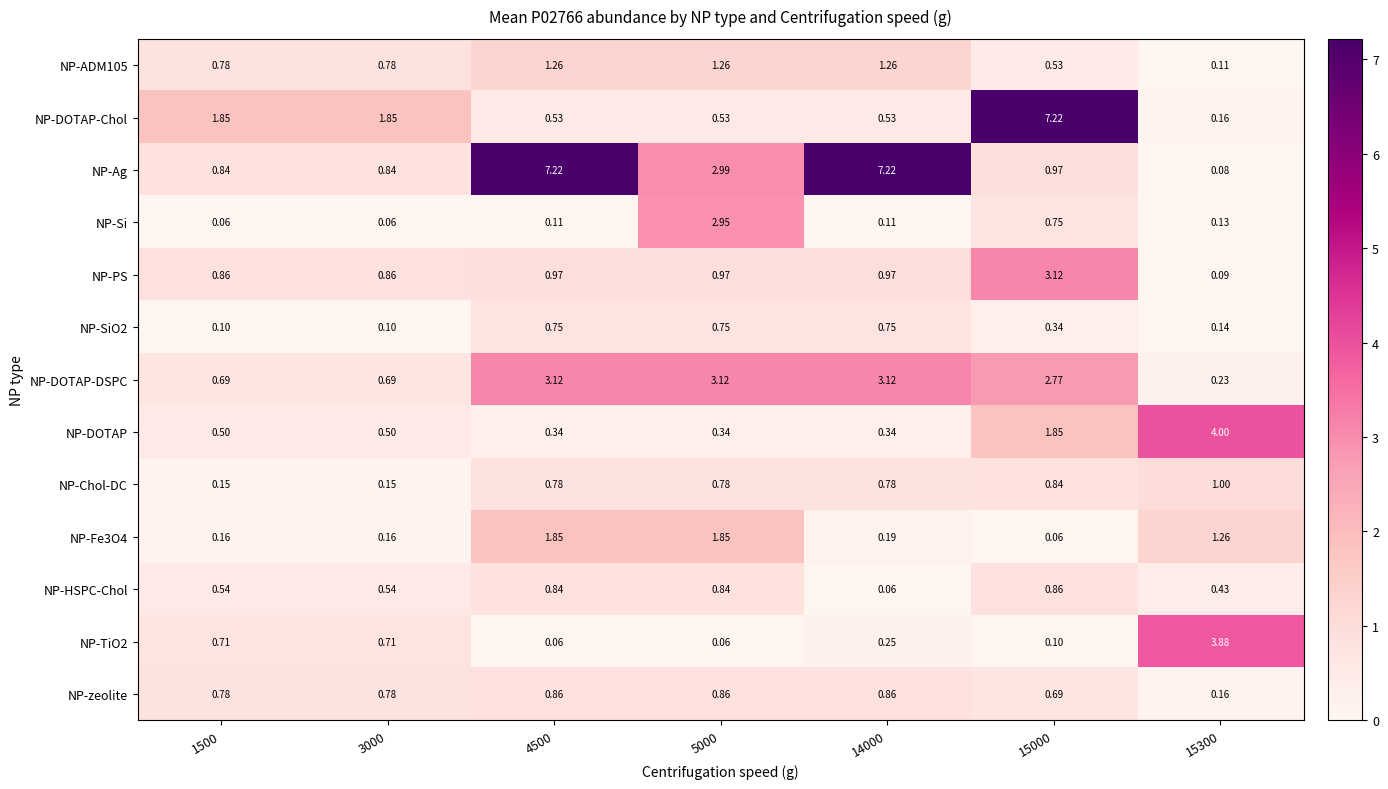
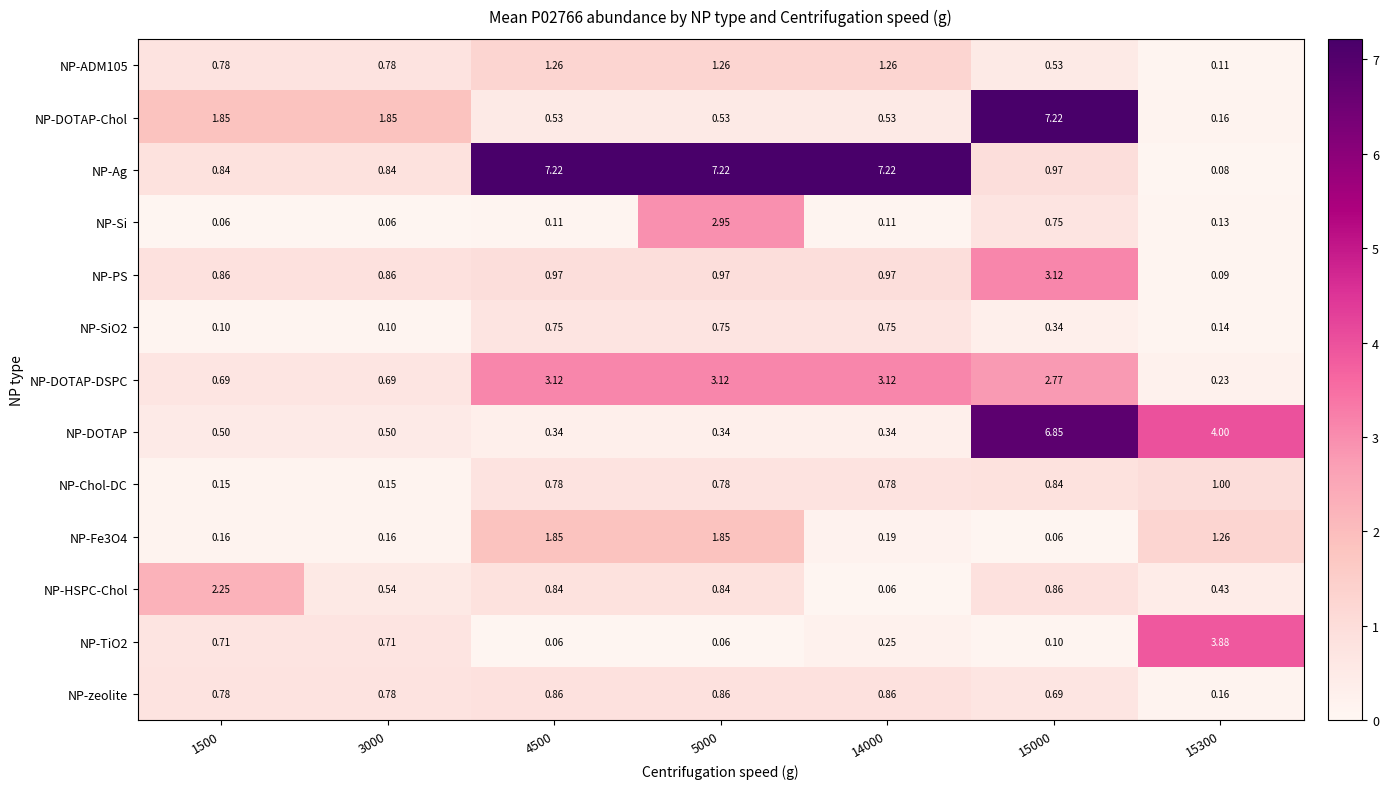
NP-Ag, 5000: 2.99 -> 7.22
NP-DOTAP, 15000: 1.85 -> 6.85
NP-HSPC-Chol, 1500: 0.54 -> 2.25
